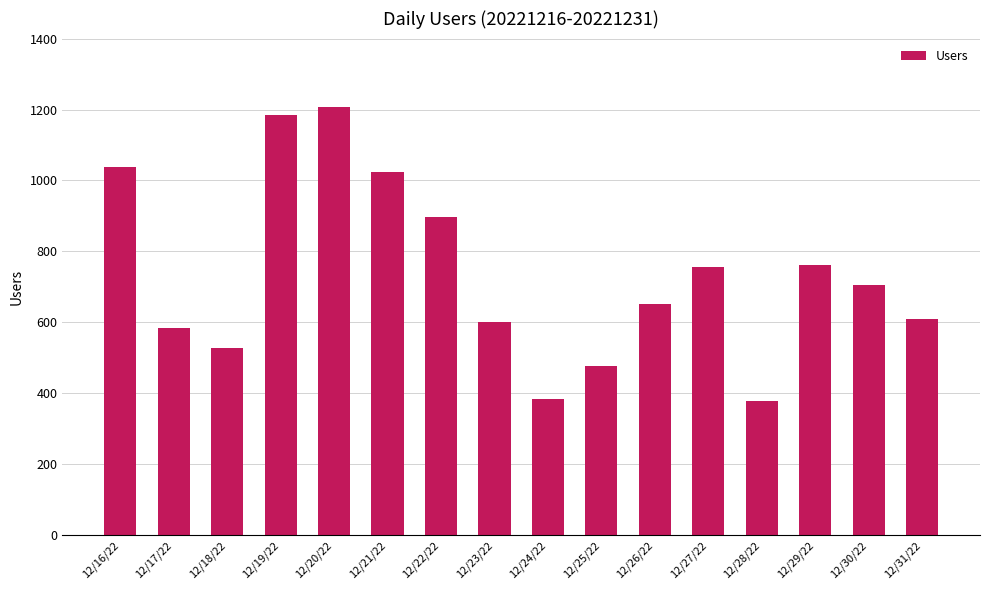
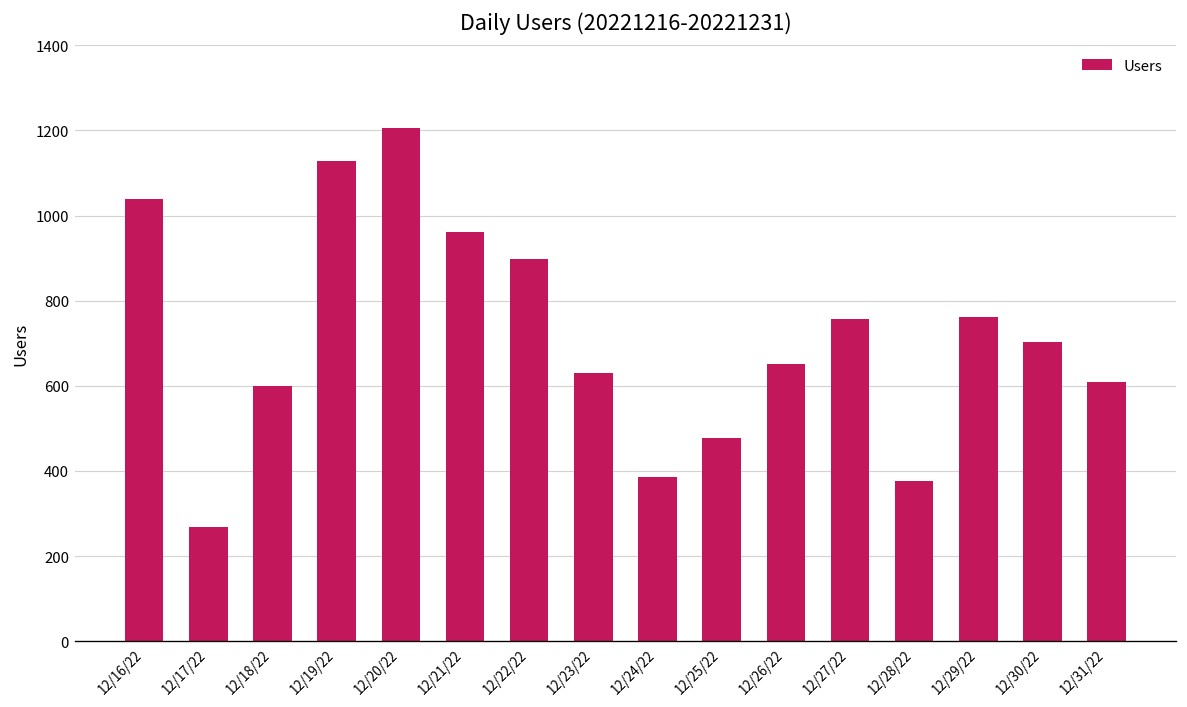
12/17/22: 590 -> 270
12/18/22: 530 -> 600
12/19/22: 1190 -> 1130
12/21/22: 1020 -> 960
12/23/22: 600 -> 630
